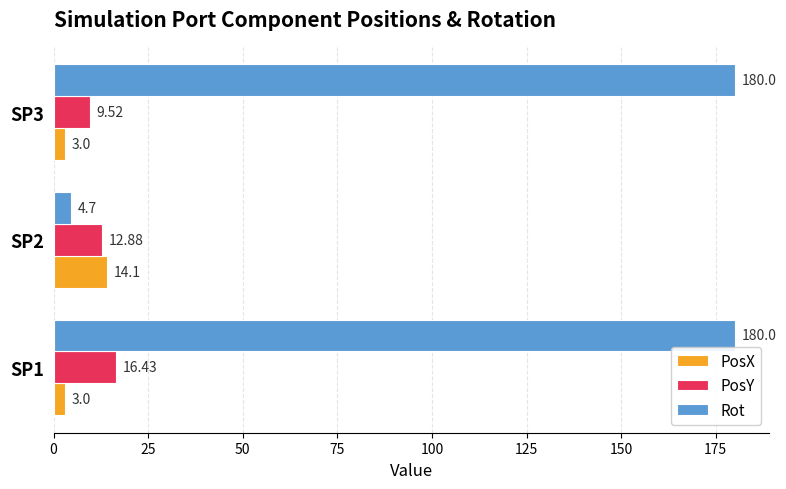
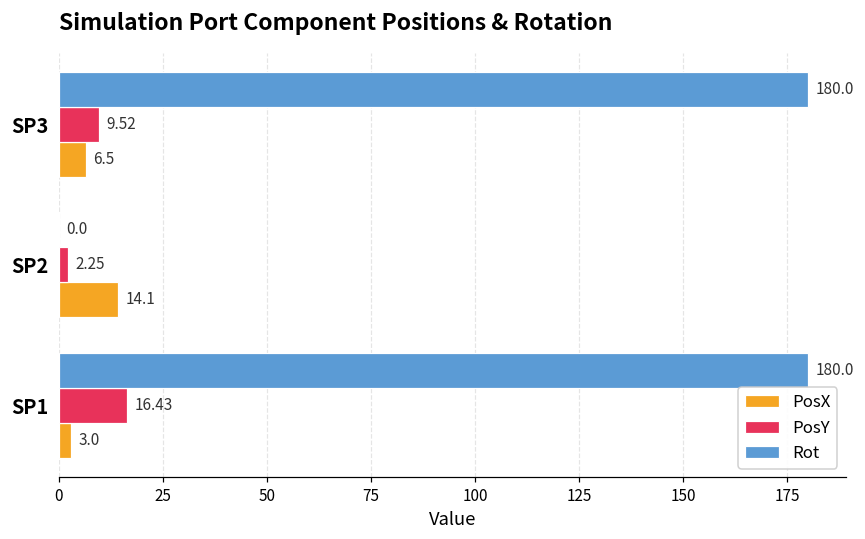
PosX, SP3: 3.0 -> 6.5
Rot, SP2: 4.7 -> 0.0
PosY, SP2: 12.88 -> 2.25
